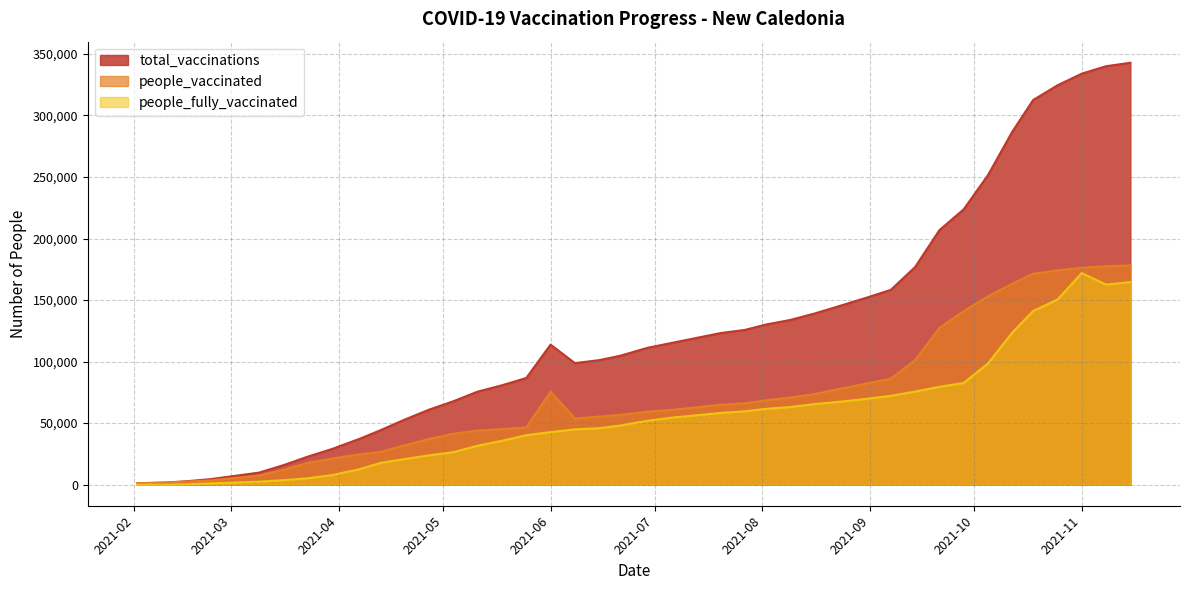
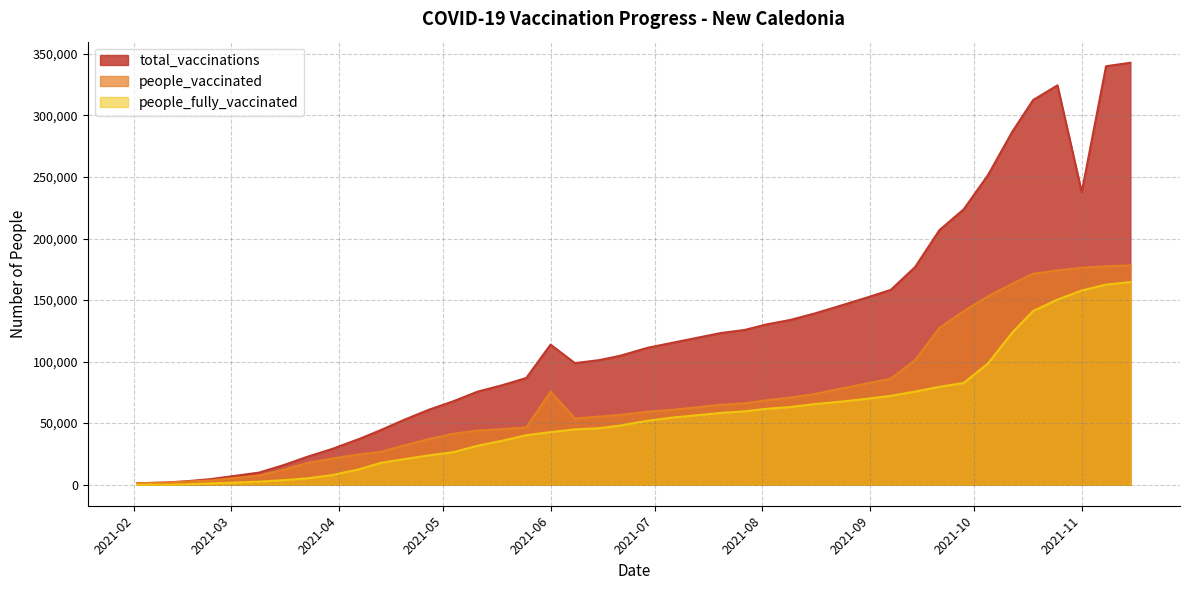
total_vaccinations, 2021-11: 334,000 -> 238,000
people_fully_vaccinated, 2021-11: 172,000 -> 158,000
